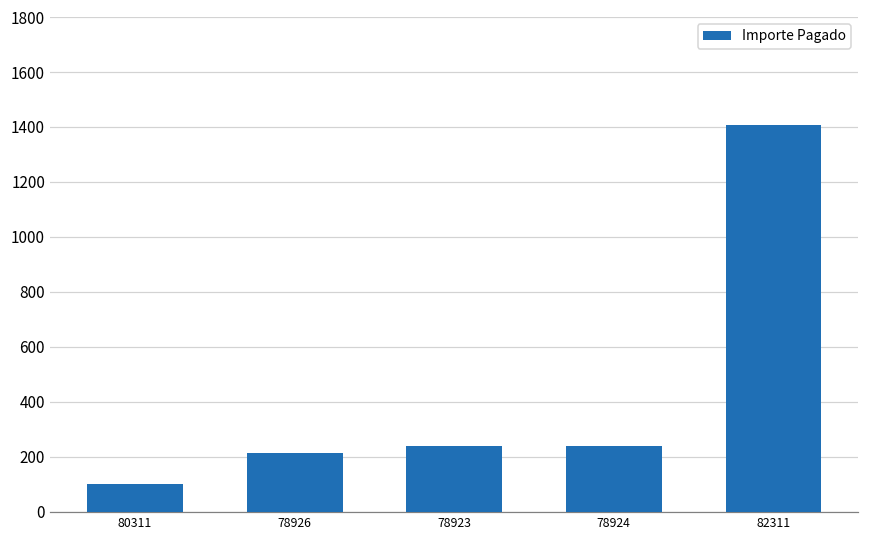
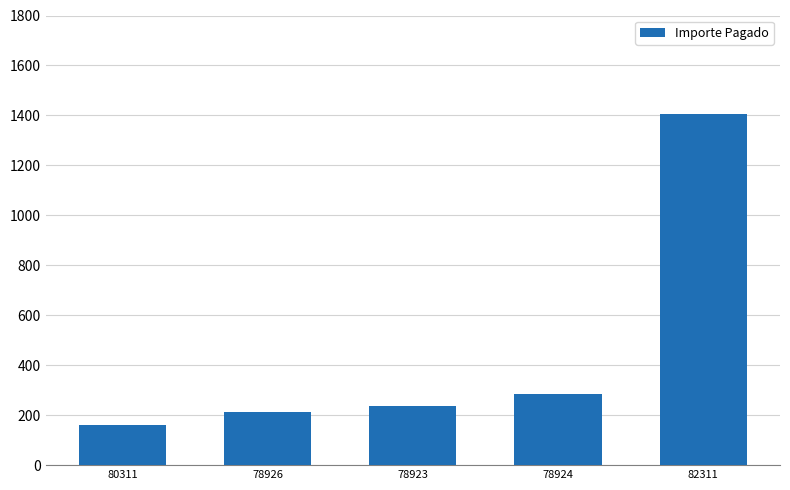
80311: 100 -> 160
78924: 240 -> 280
